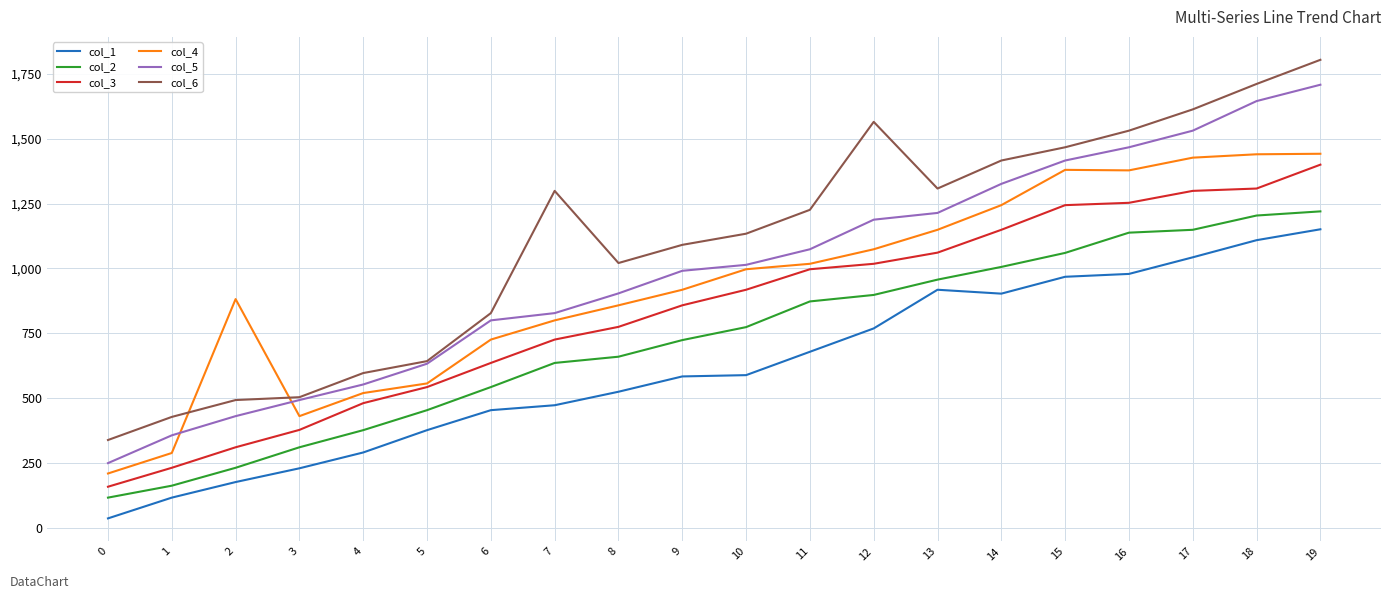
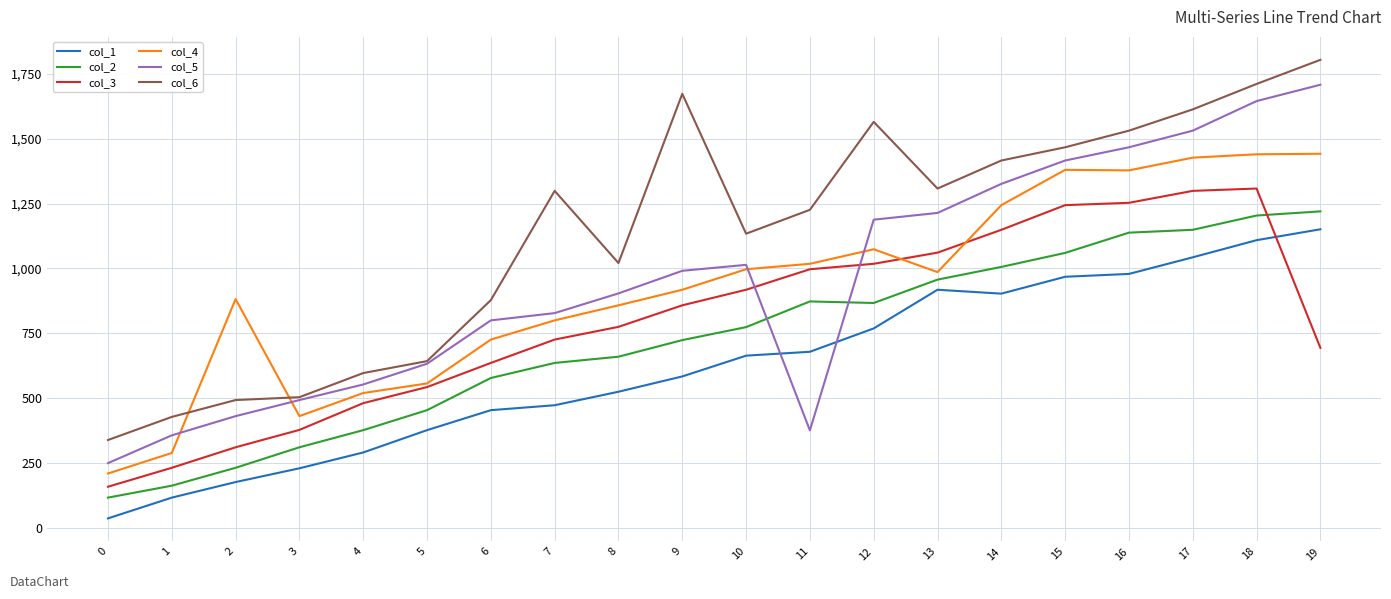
col_2, 6: 540 -> 580
col_6, 6: 830 -> 880
col_6, 9: 1,090 -> 1,670
col_1, 10: 590 -> 660
col_5, 11: 1,070 -> 380
col_2, 12: 900 -> 870
col_4, 13: 1,150 -> 990
col_3, 19: 1,400 -> 690
